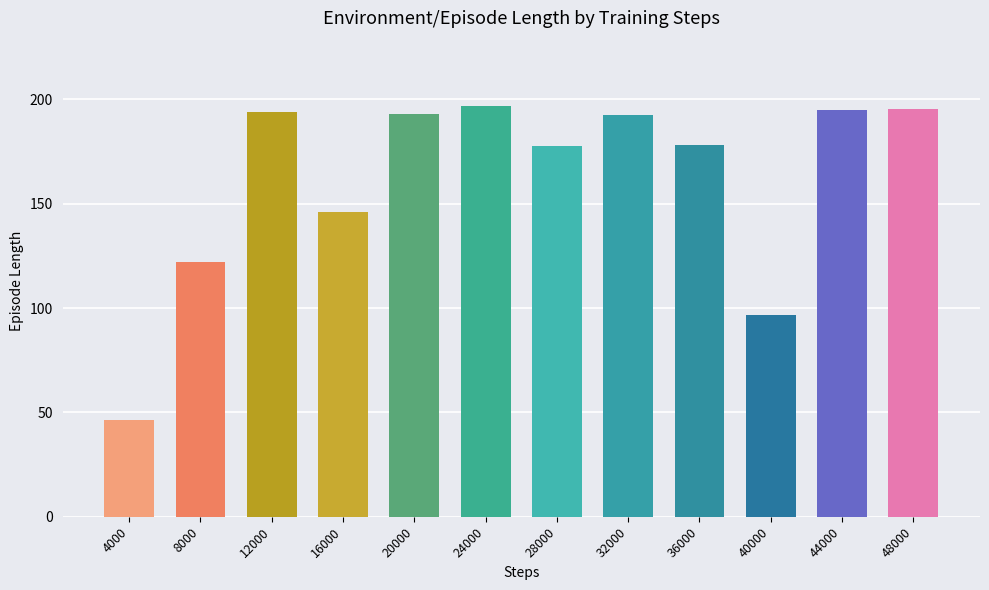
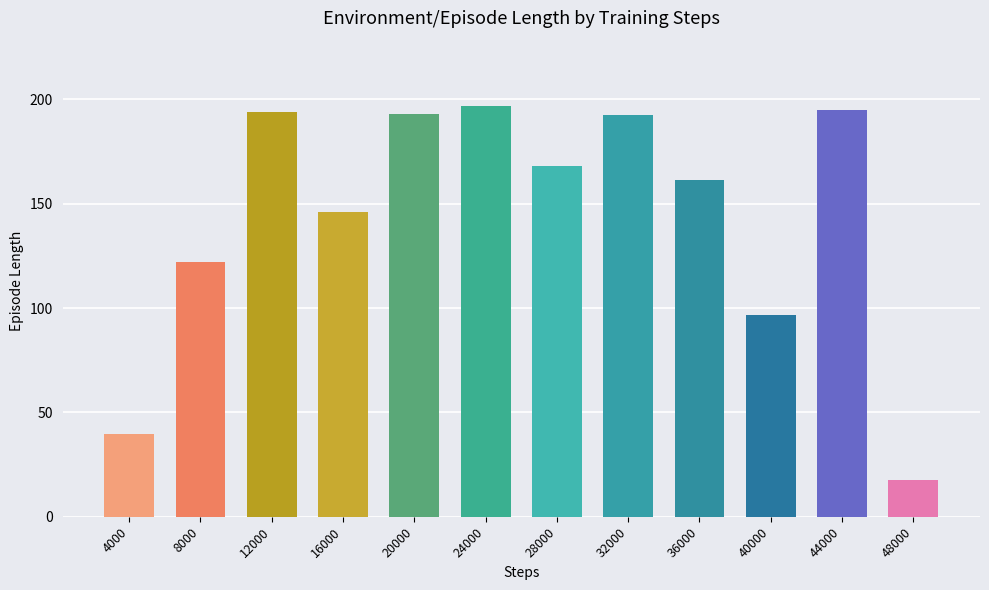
4000: 46 -> 40
28000: 178 -> 168
36000: 178 -> 161
48000: 195 -> 18
